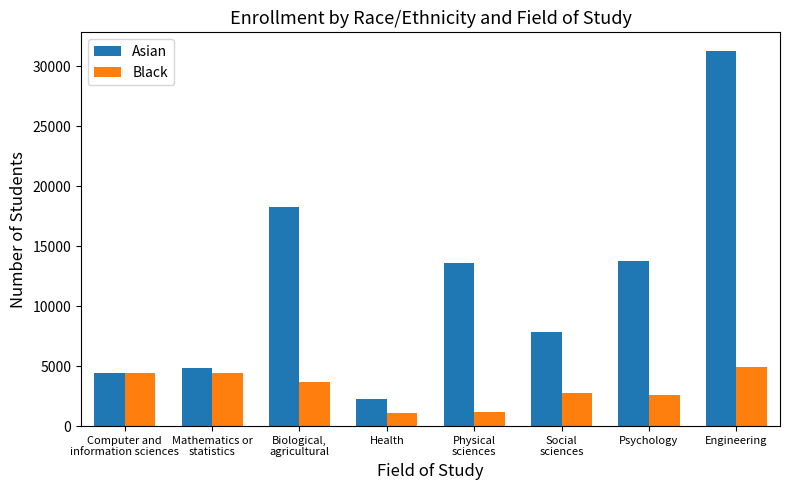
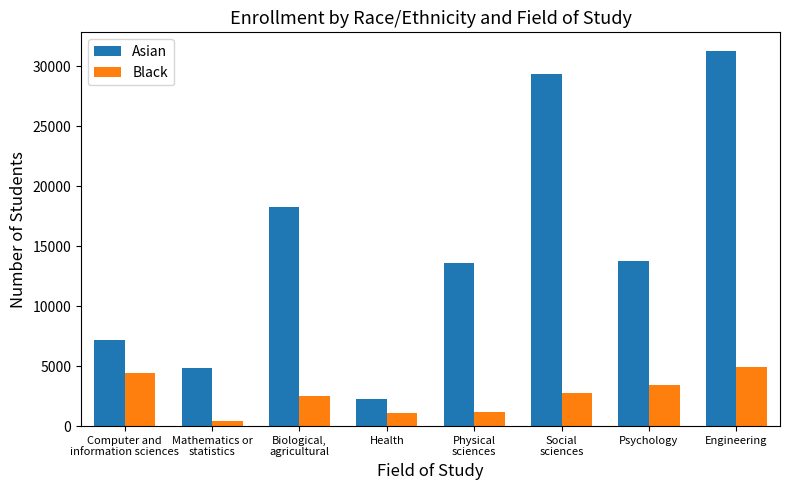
Asian, Computer and information sciences: 4500 -> 7200
Black, Mathematics or statistics: 4400 -> 400
Black, Biological, agricultural: 3700 -> 2500
Asian, Social sciences: 7800 -> 29300
Black, Psychology: 2600 -> 3400
